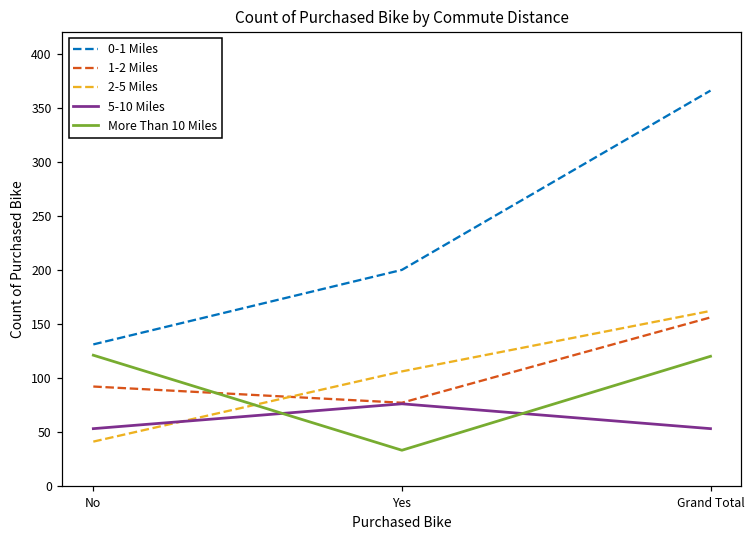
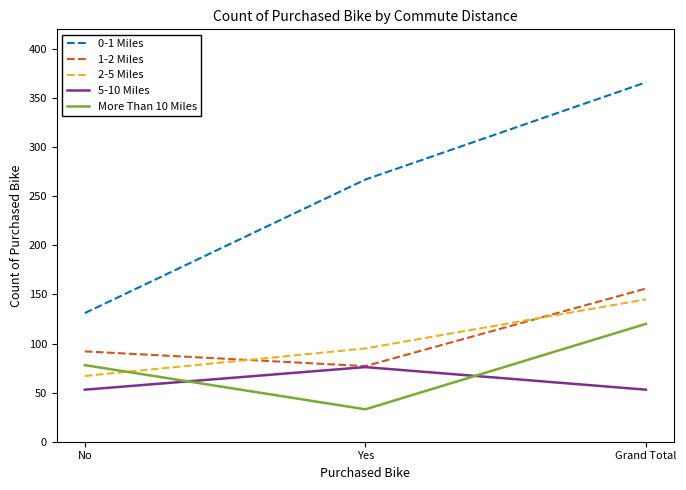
2-5 Miles, No: 40 -> 70
More Than 10 Miles, No: 120 -> 80
0-1 Miles, Yes: 200 -> 270
2-5 Miles, Yes: 110 -> 100
2-5 Miles, Grand Total: 160 -> 150
